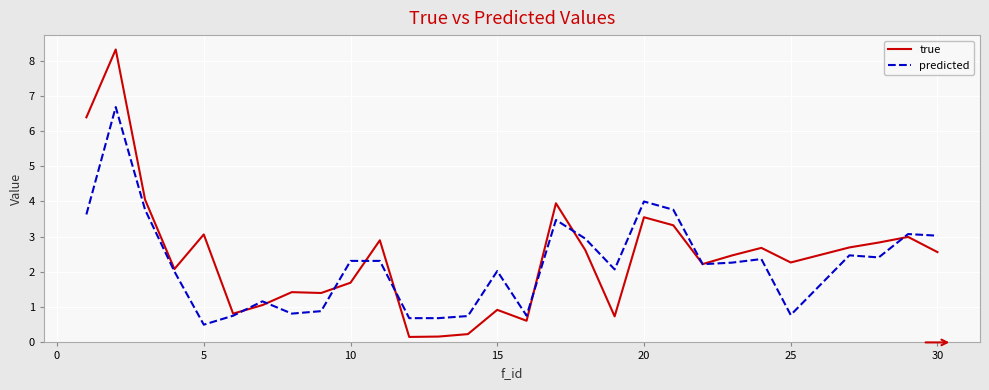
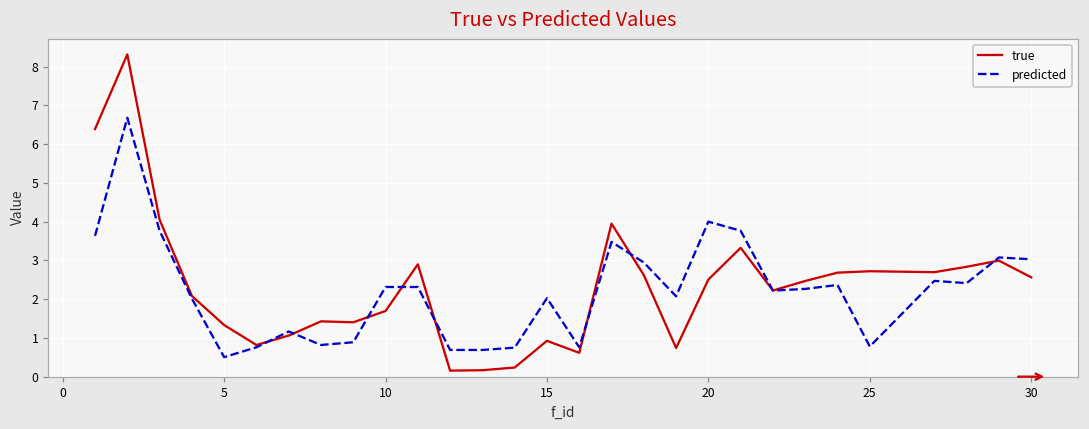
true, 5: 3.1 -> 1.3
true, 20: 3.6 -> 2.5
true, 25: 2.3 -> 2.7
